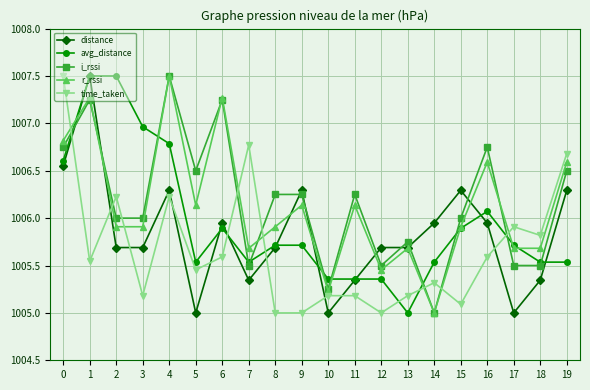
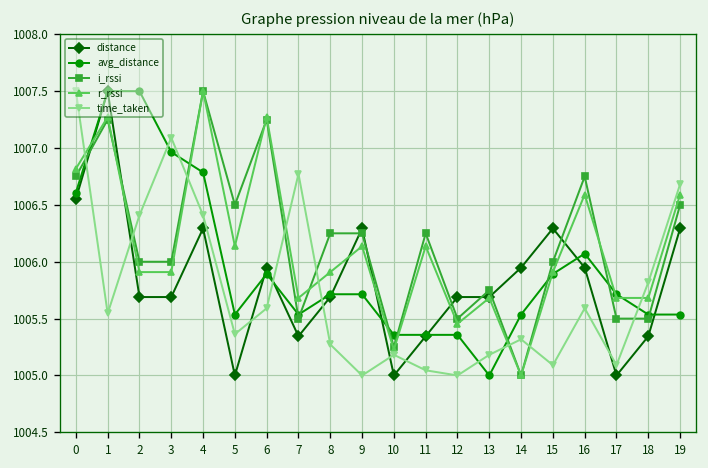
time_taken, 2: 1006.2 -> 1006.4
time_taken, 3: 1005.2 -> 1007.1
time_taken, 4: 1006.2 -> 1006.4
time_taken, 5: 1005.5 -> 1005.4
time_taken, 8: 1005.0 -> 1005.3
time_taken, 11: 1005.2 -> 1005.0
time_taken, 17: 1005.9 -> 1005.1
